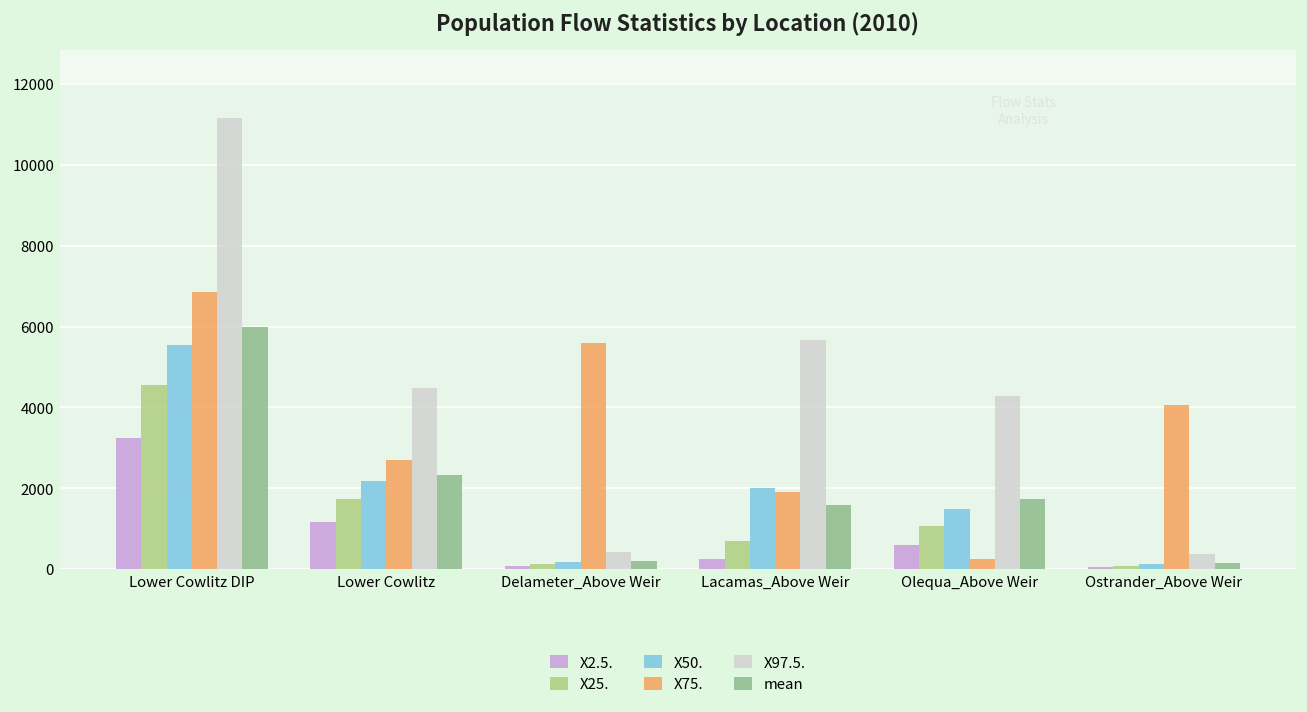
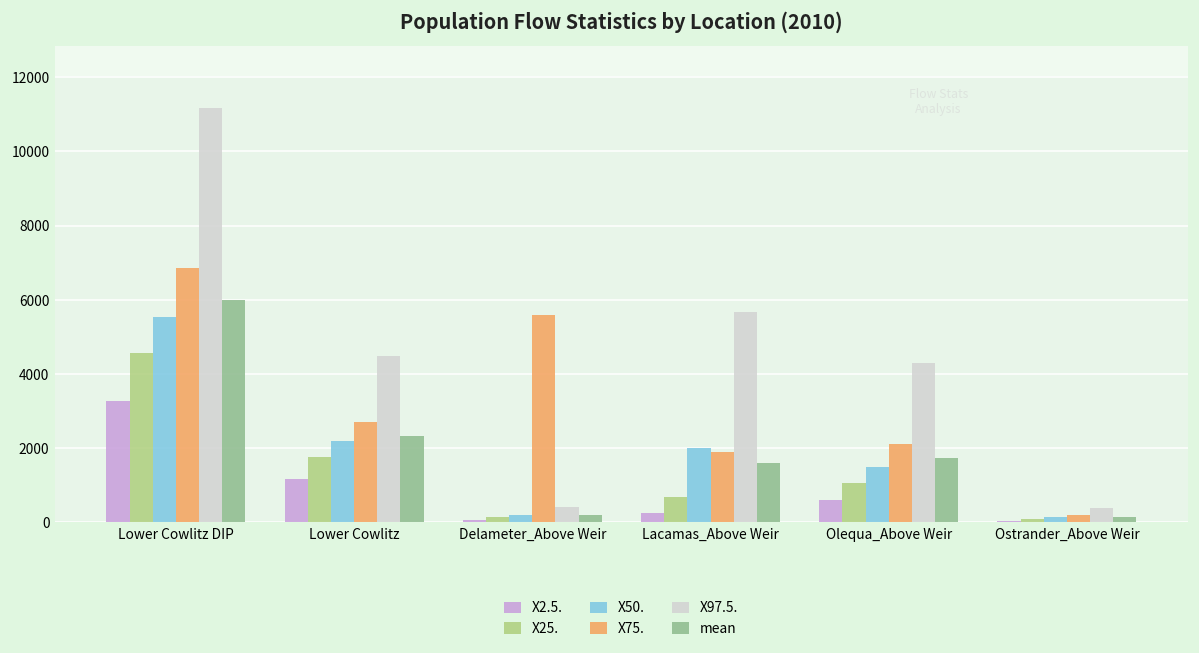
X75., Olequa_Above Weir: 300 -> 2100
X75., Ostrander_Above Weir: 4100 -> 200
